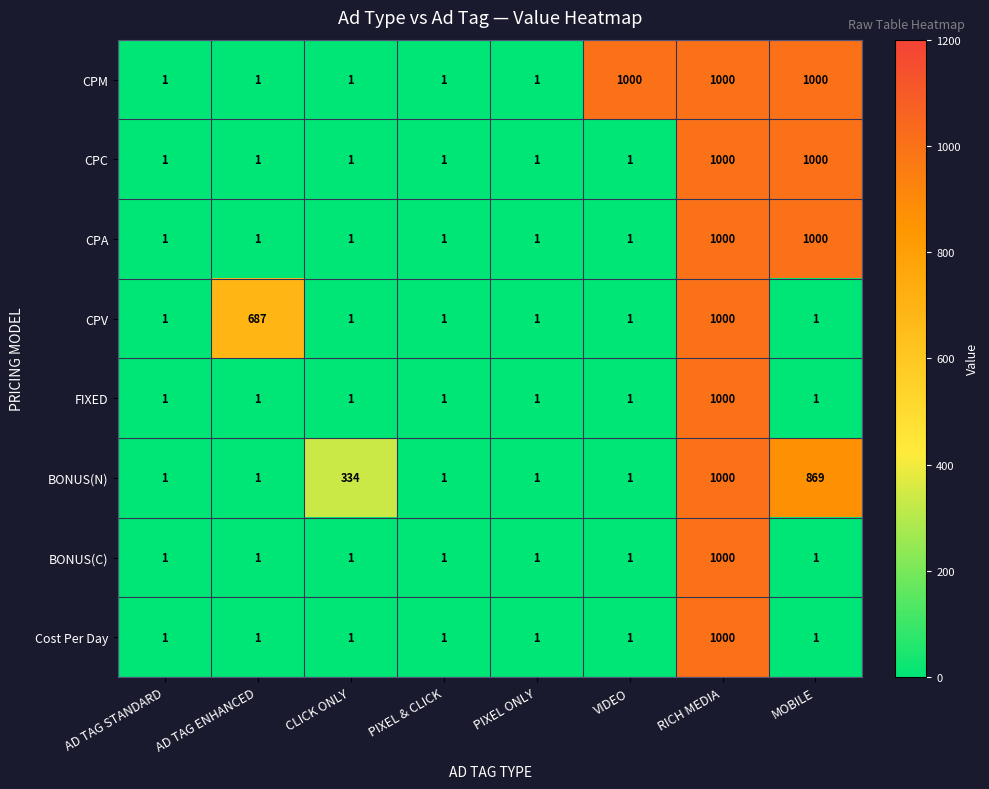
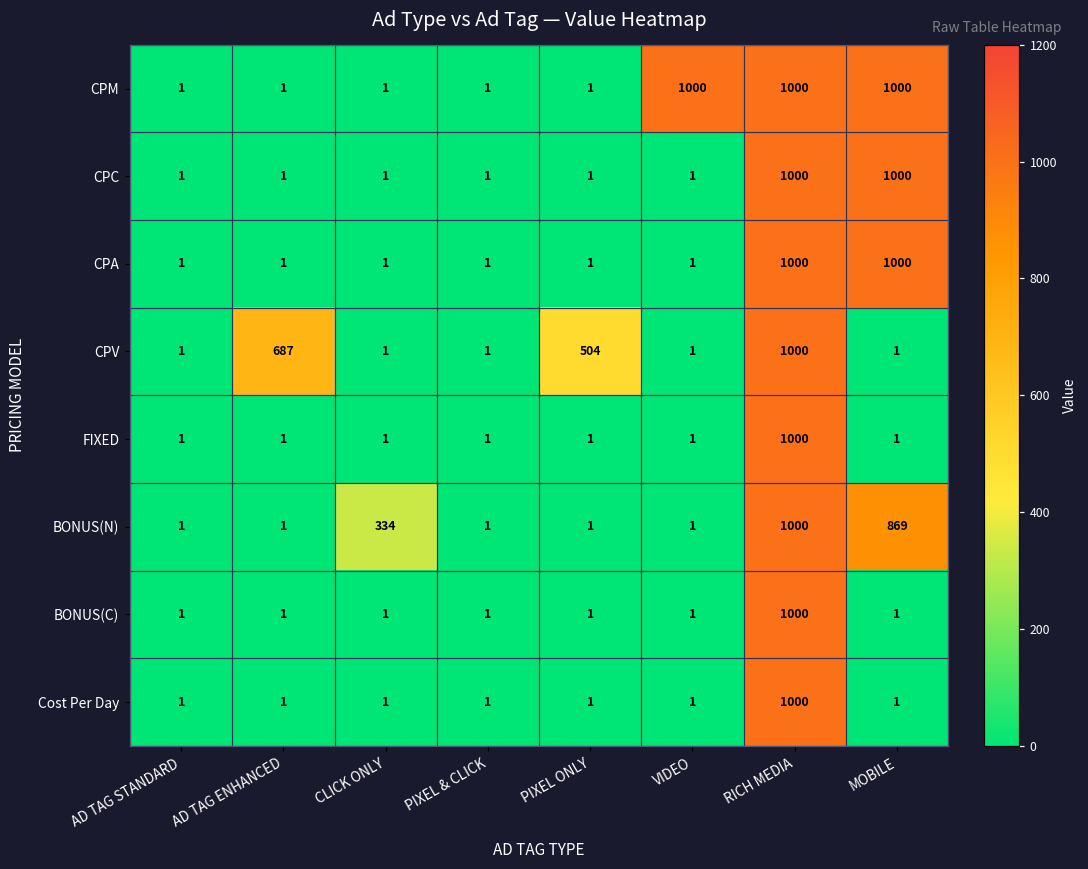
CPV, PIXEL ONLY: 1 -> 504
